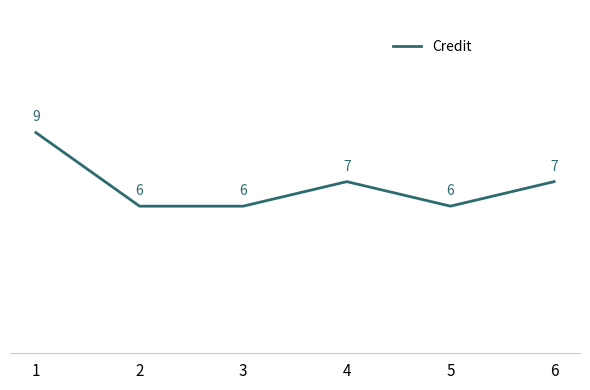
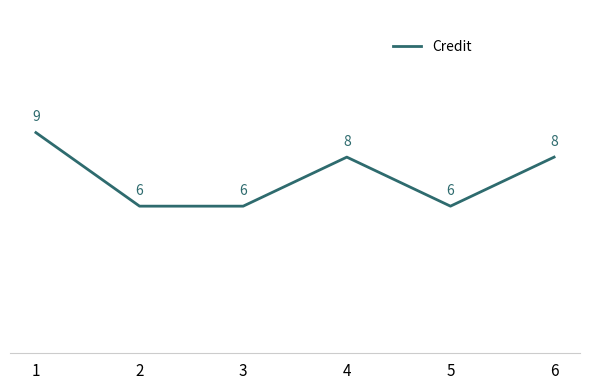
4: 7 -> 8
6: 7 -> 8
